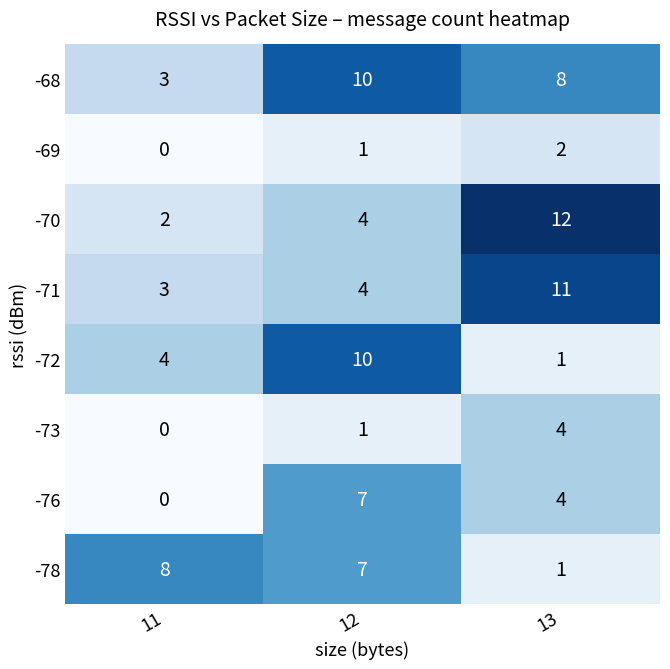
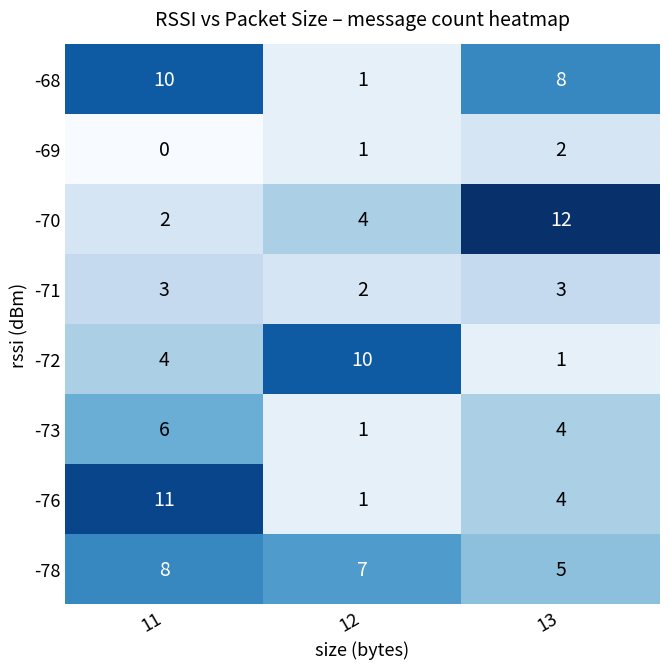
-68, 11: 3 -> 10
-68, 12: 10 -> 1
-71, 12: 4 -> 2
-71, 13: 11 -> 3
-73, 11: 0 -> 6
-76, 11: 0 -> 11
-76, 12: 7 -> 1
-78, 13: 1 -> 5
